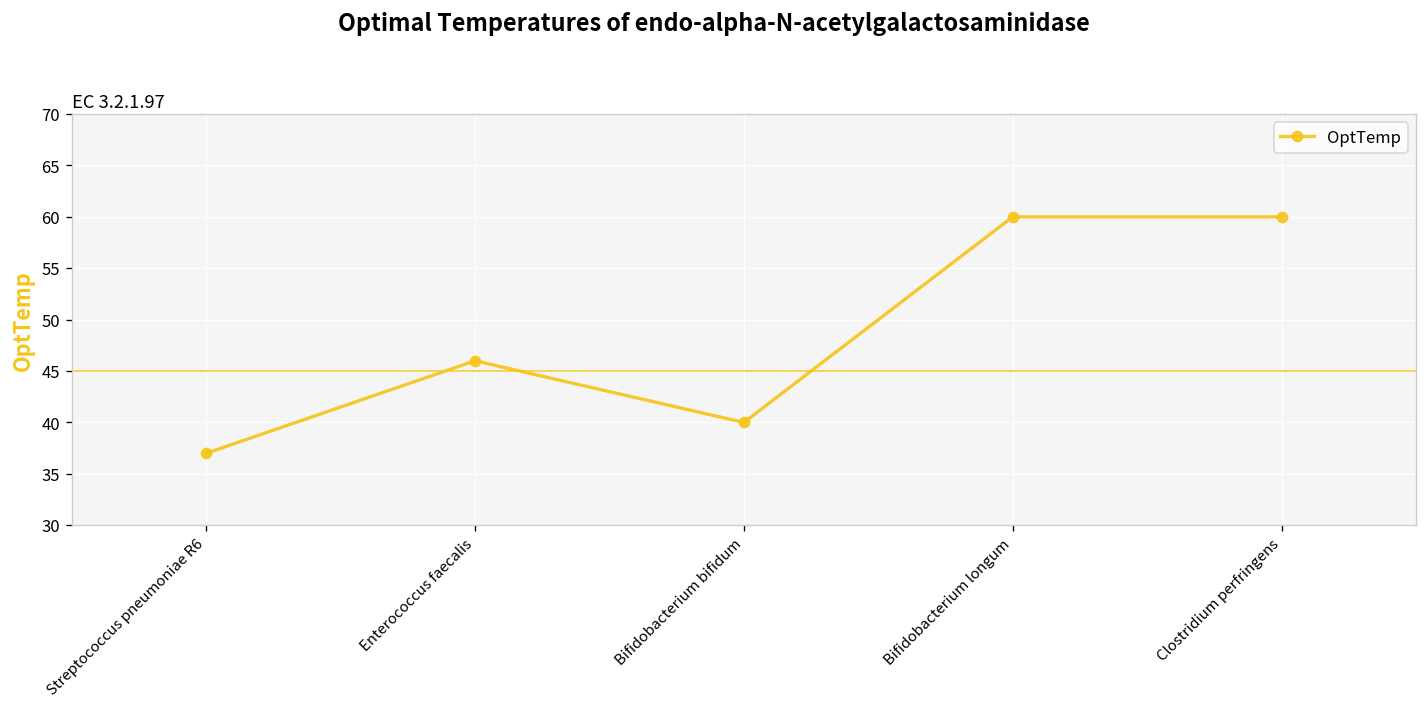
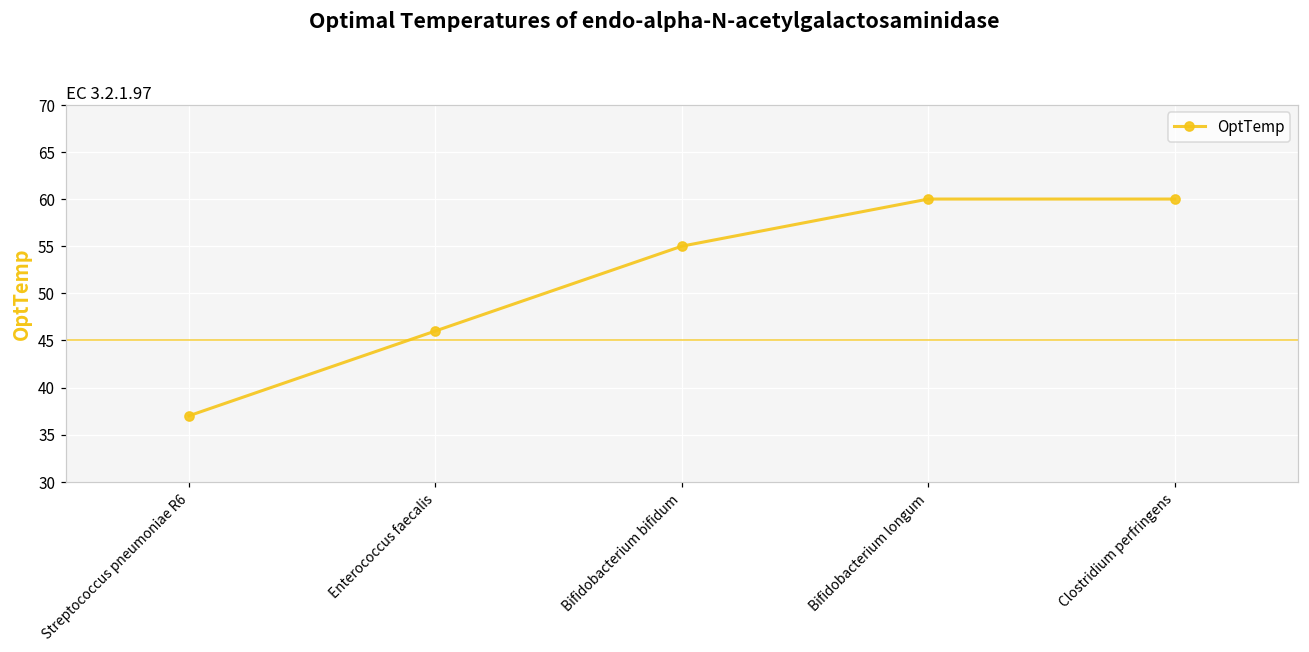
Bifidobacterium bifidum: 40 -> 55
